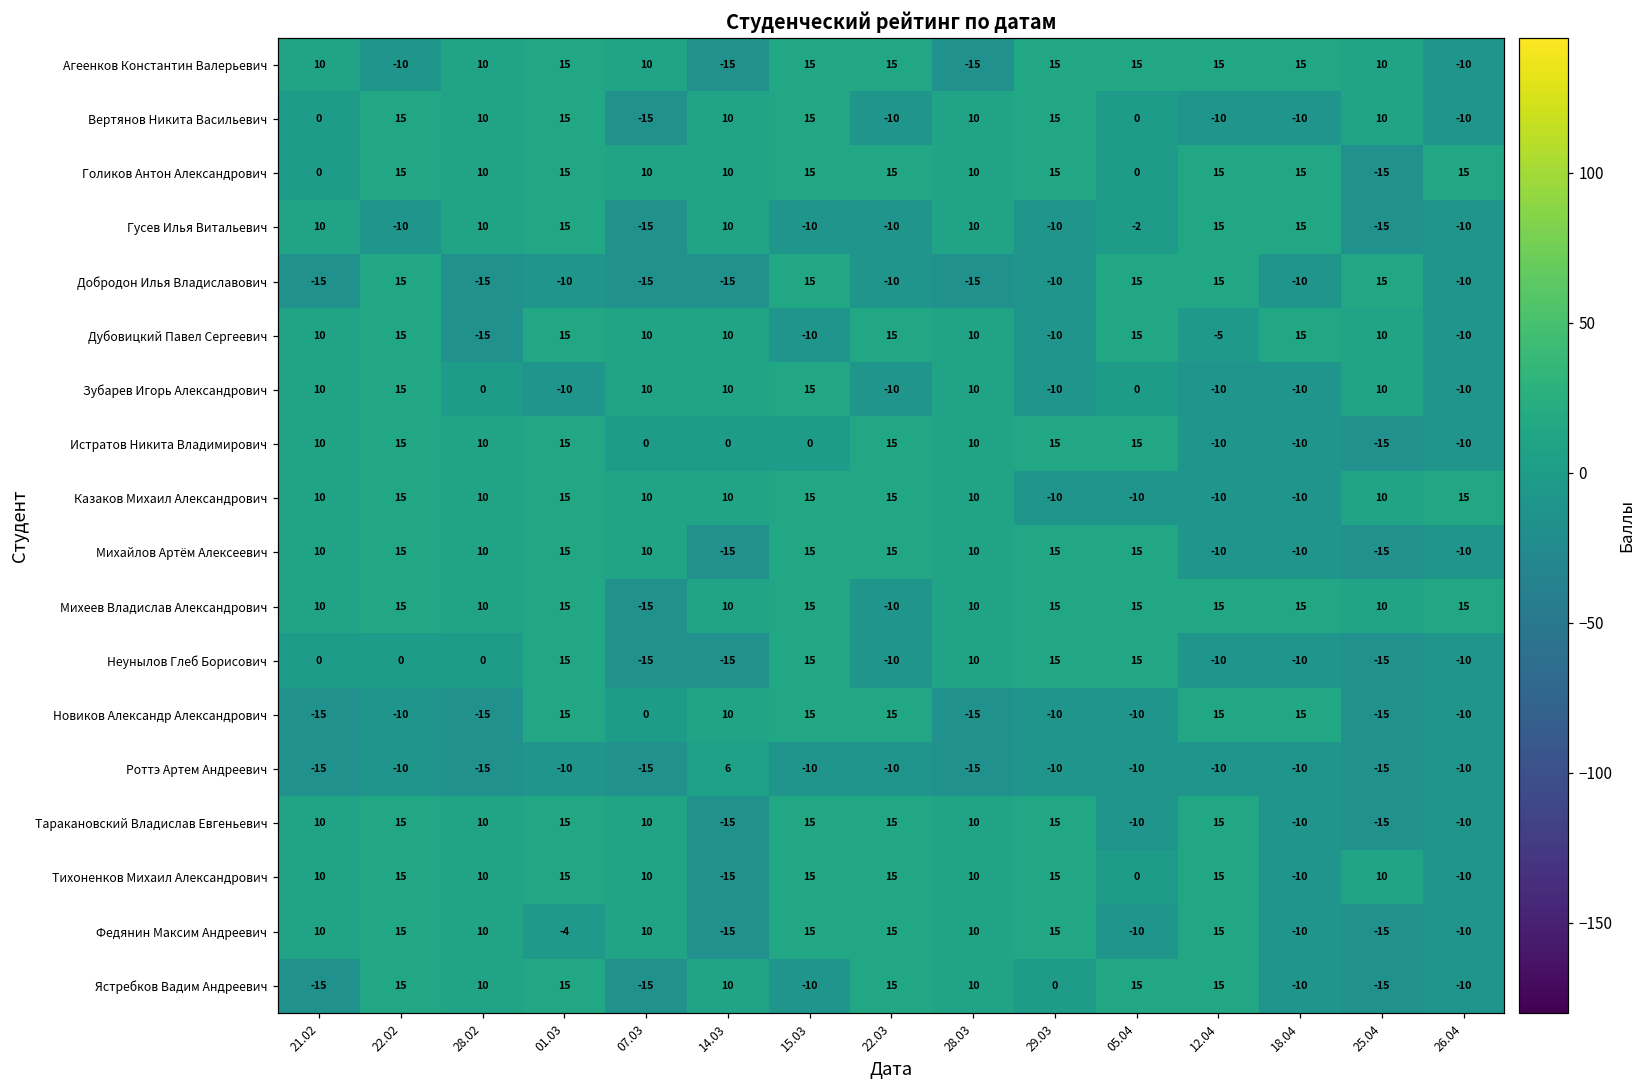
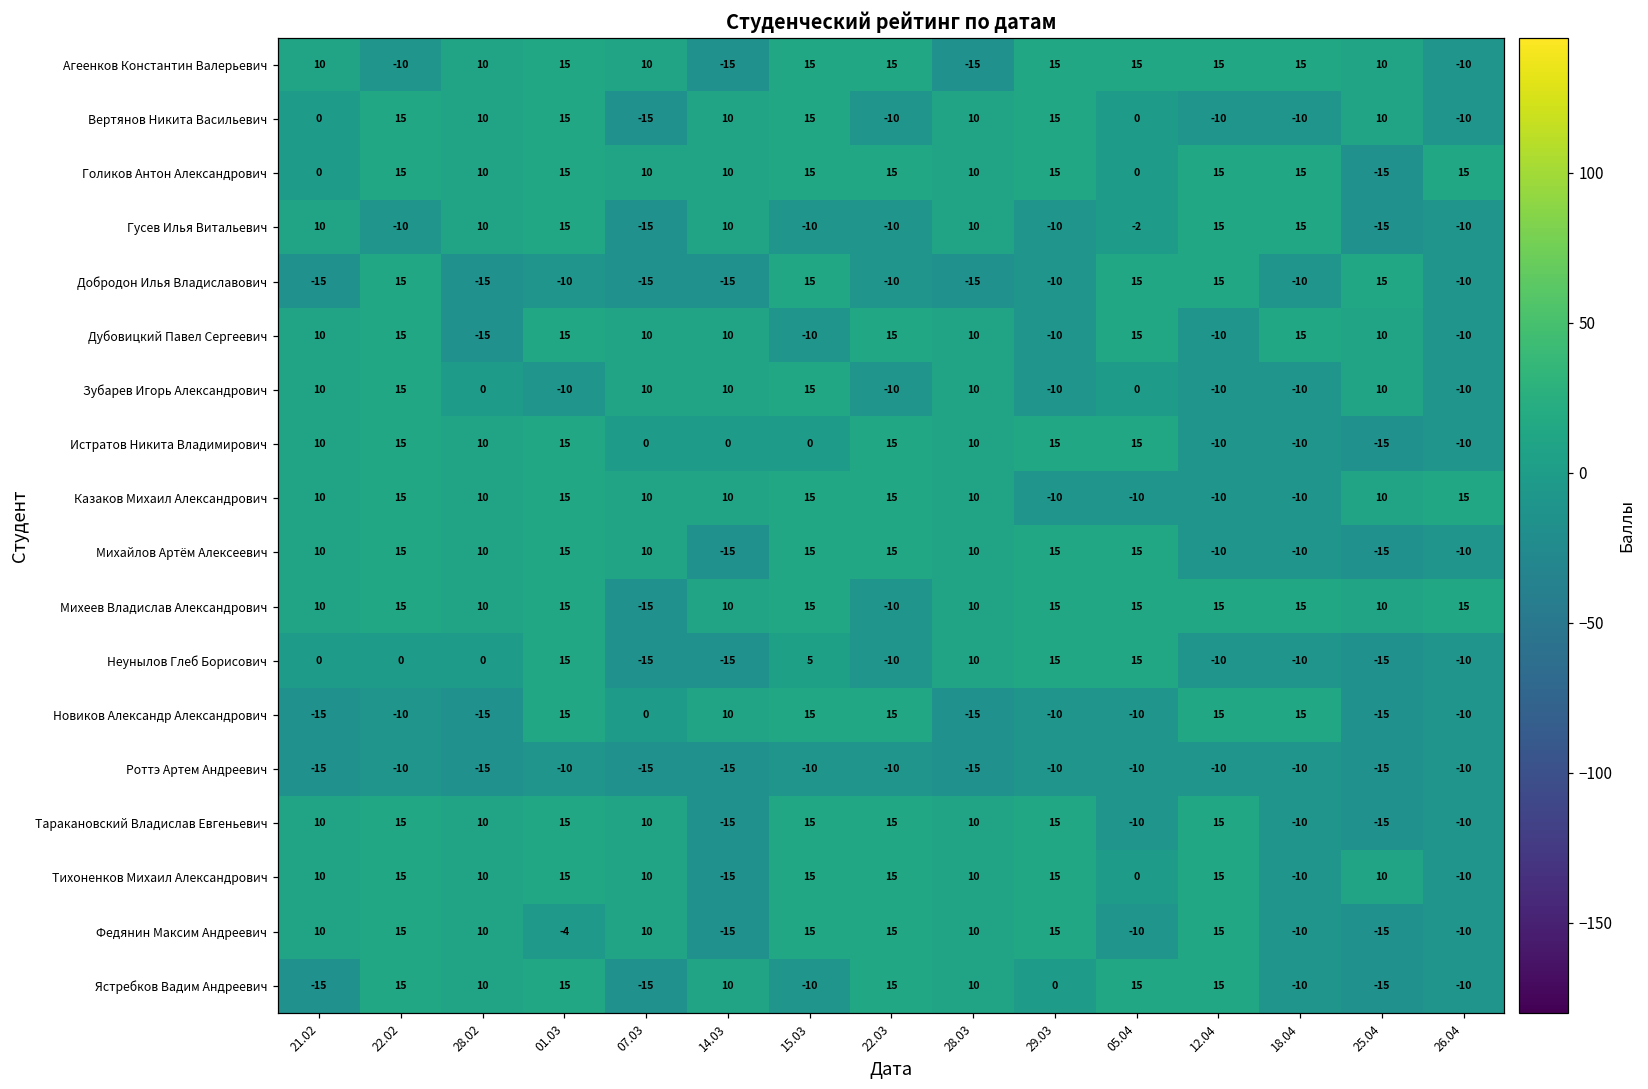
Дубовицкий Павел Сергеевич, 12.04: -5 -> -10
Неунылов Глеб Борисович, 15.03: 15 -> 5
Роттэ Артем Андреевич, 14.03: 6 -> -15
